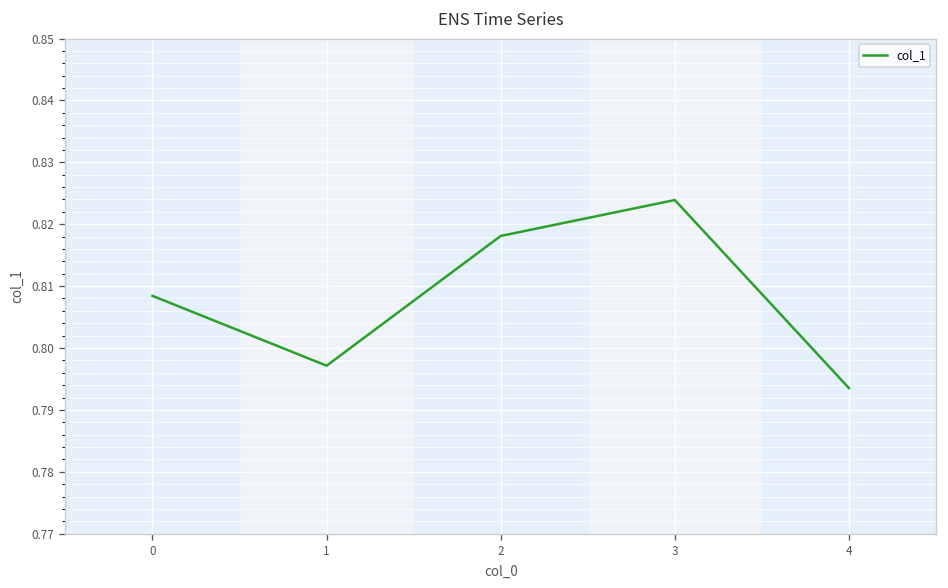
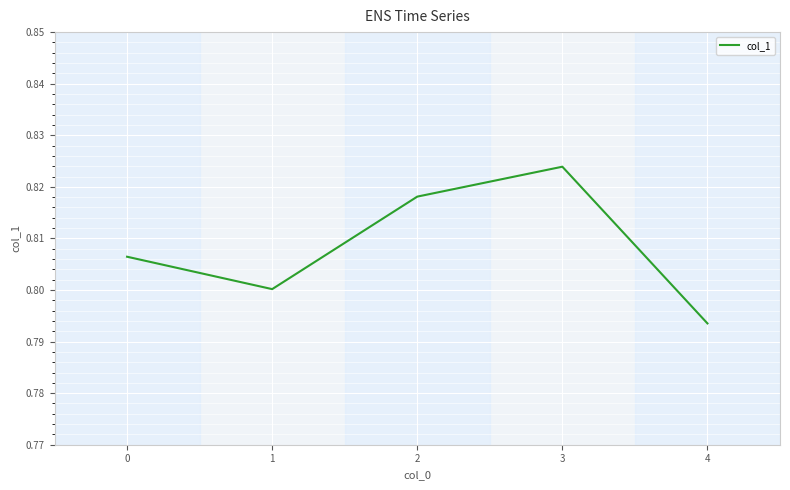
0: 0.808 -> 0.806
1: 0.797 -> 0.800
